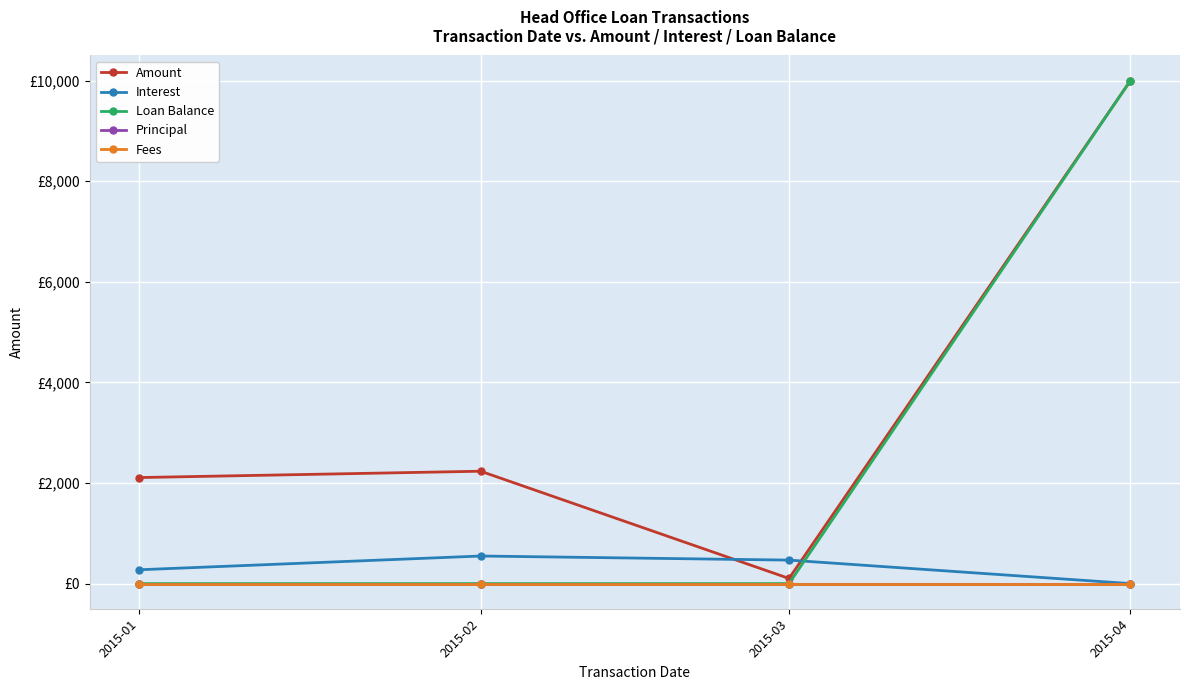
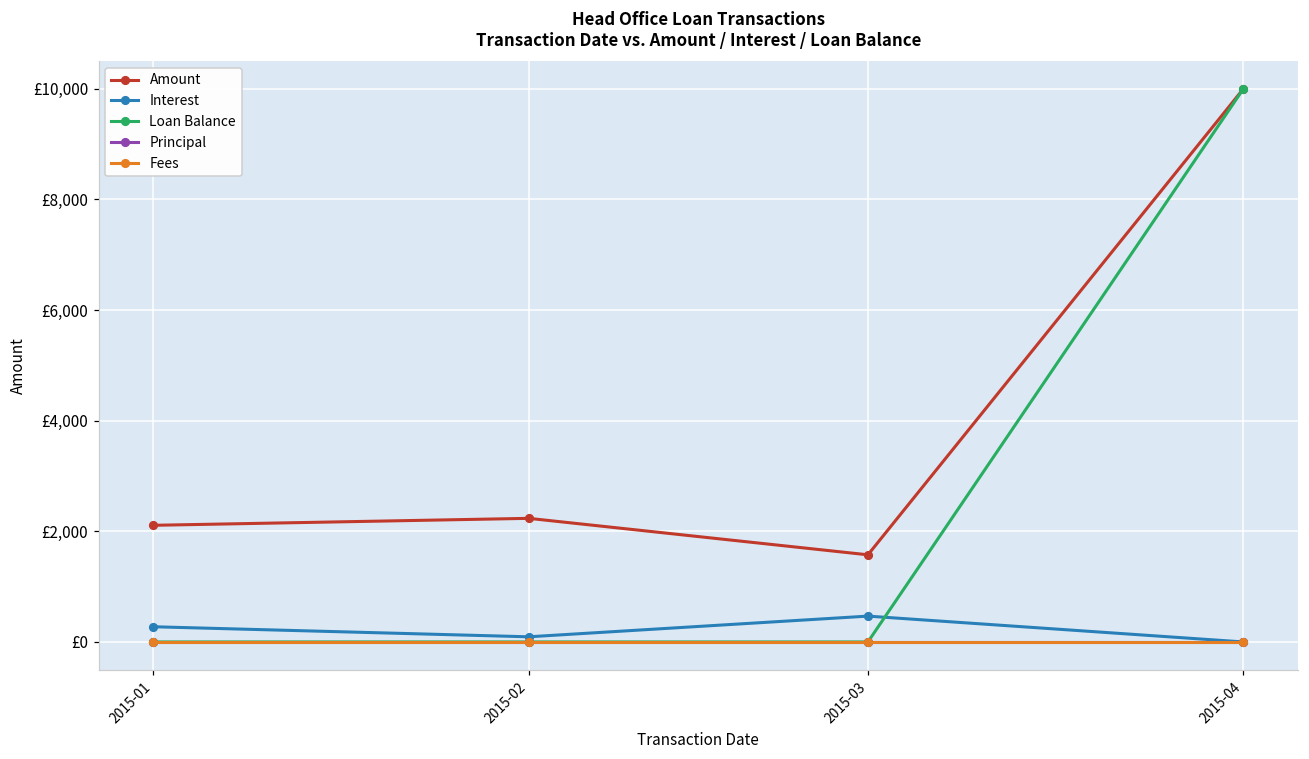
Interest, 2015-02: £500 -> £100
Amount, 2015-03: £100 -> £1,600
